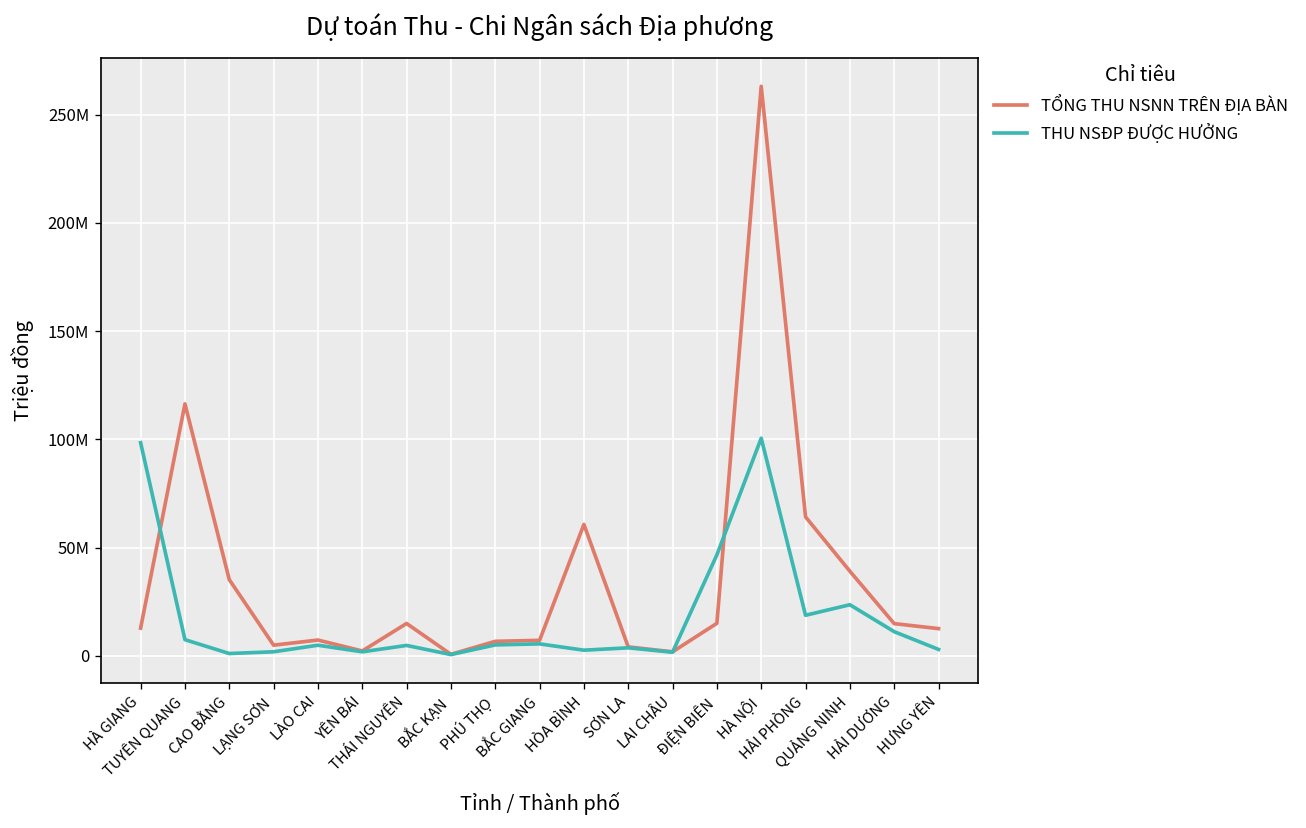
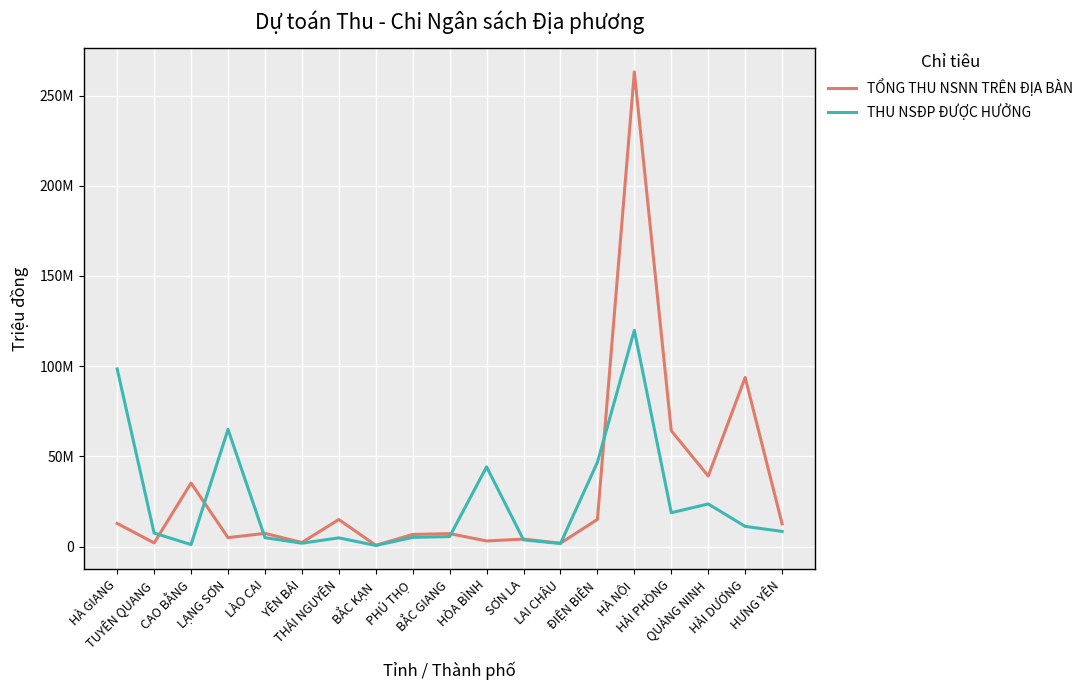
TỔNG THU NSNN TRÊN ĐỊA BÀN, TUYÊN QUANG: 116000000 -> 2000000
THU NSĐP ĐƯỢC HƯỞNG, LẠNG SƠN: 2000000 -> 65000000
TỔNG THU NSNN TRÊN ĐỊA BÀN, HÒA BÌNH: 61000000 -> 3000000
THU NSĐP ĐƯỢC HƯỞNG, HÒA BÌNH: 3000000 -> 44000000
THU NSĐP ĐƯỢC HƯỞNG, HÀ NỘI: 101000000 -> 120000000
TỔNG THU NSNN TRÊN ĐỊA BÀN, HẢI DƯƠNG: 15000000 -> 94000000
THU NSĐP ĐƯỢC HƯỞNG, HƯNG YÊN: 3000000 -> 8000000
